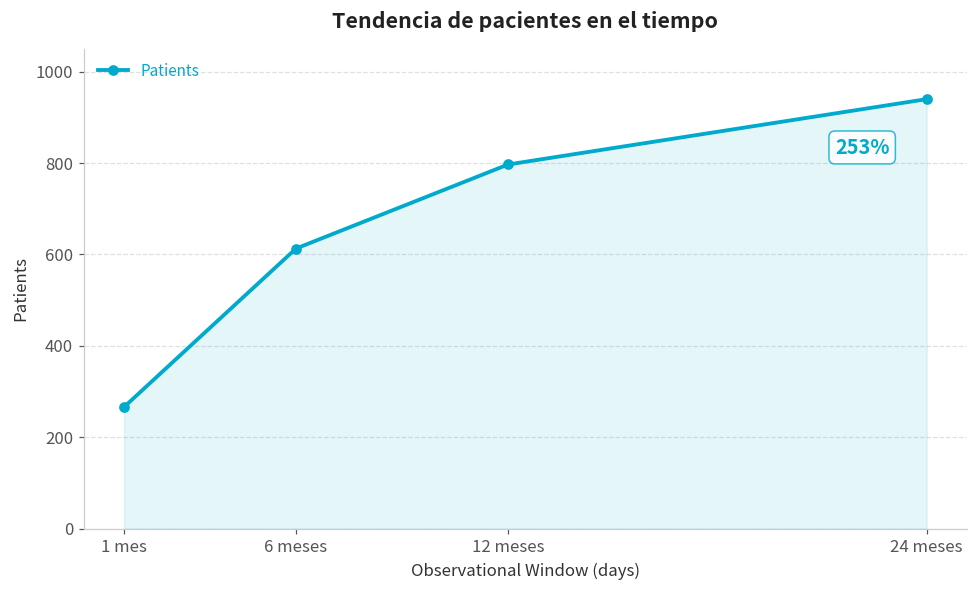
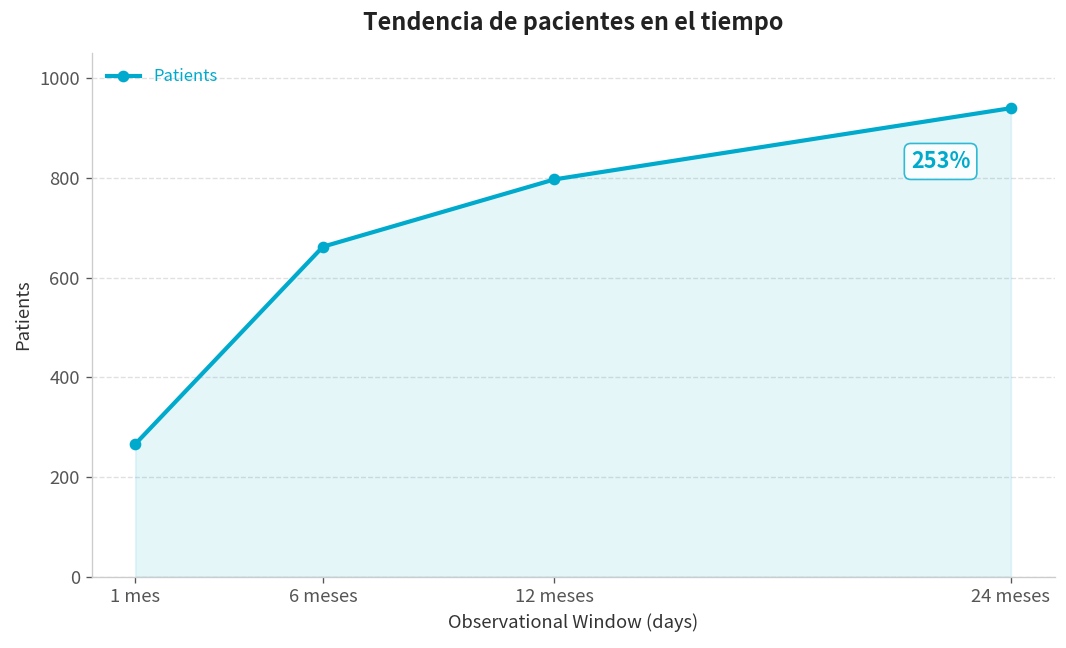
6 meses: 610 -> 660
